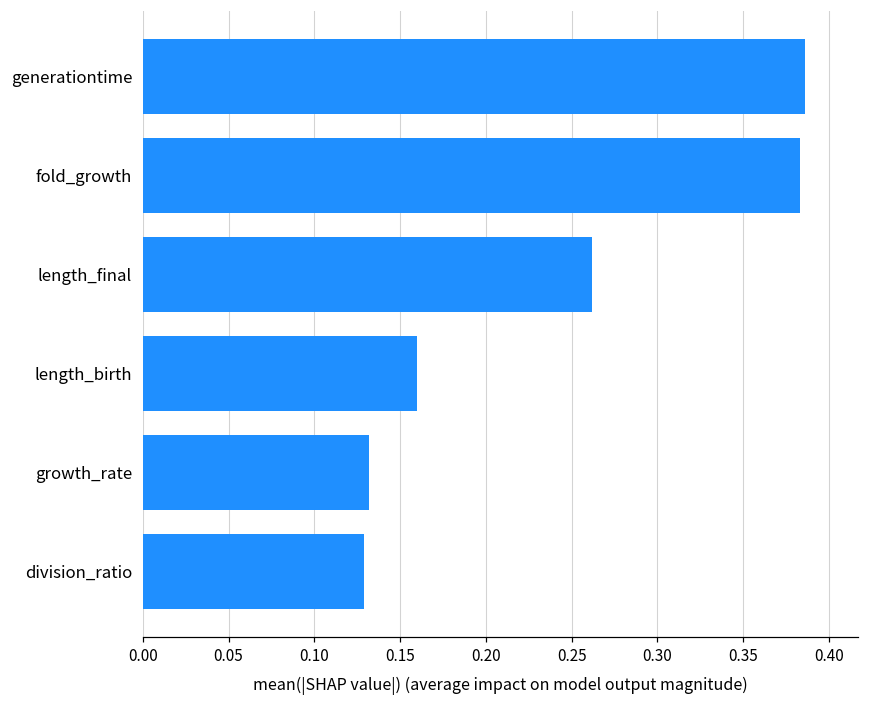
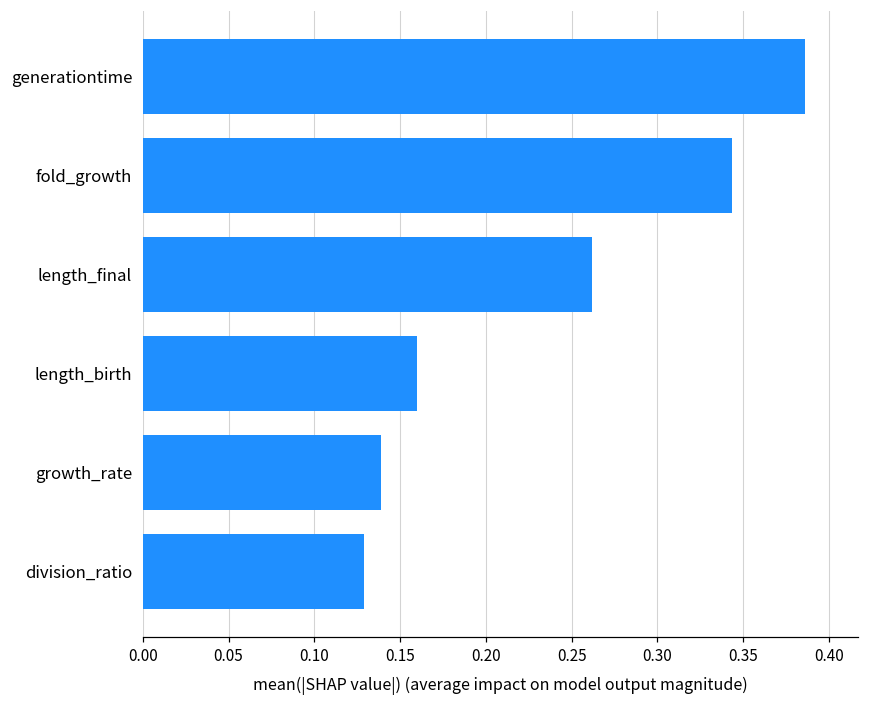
fold_growth: 0.383 -> 0.344
growth_rate: 0.132 -> 0.139
